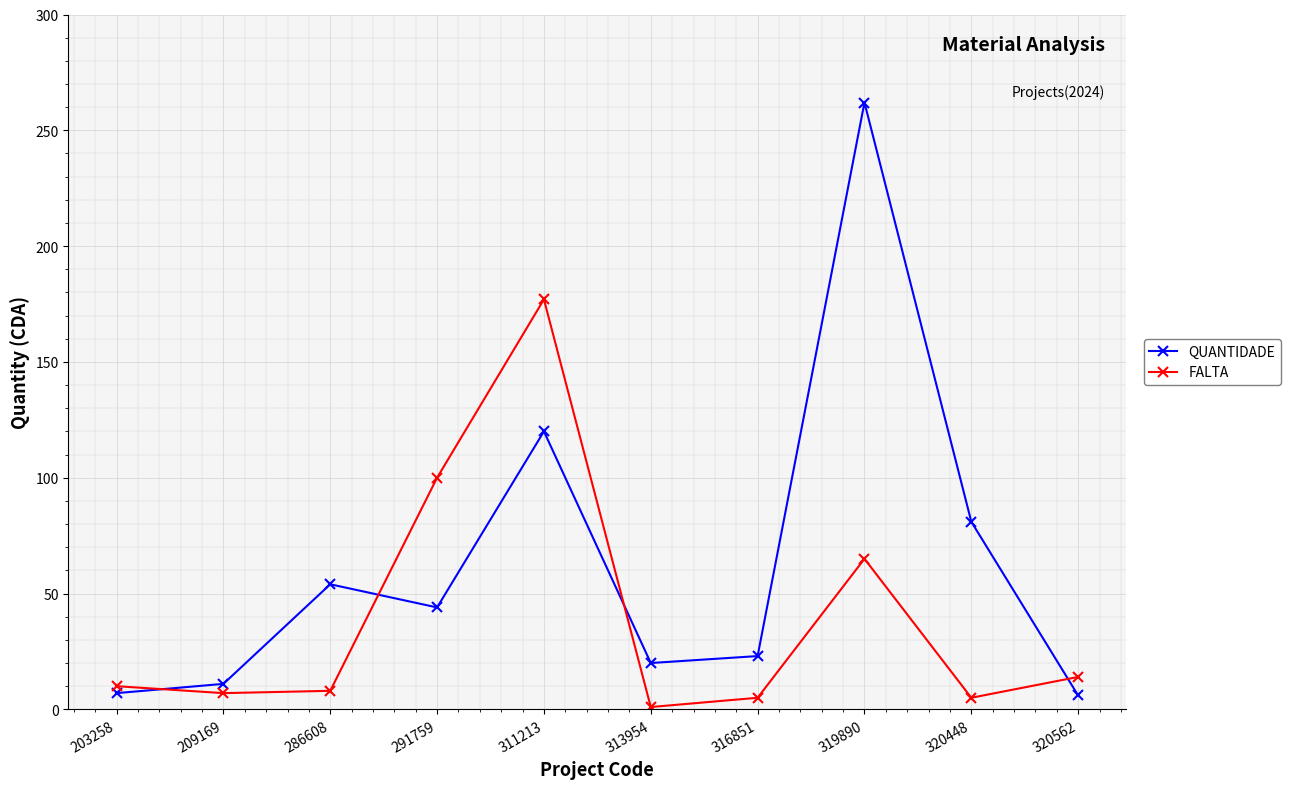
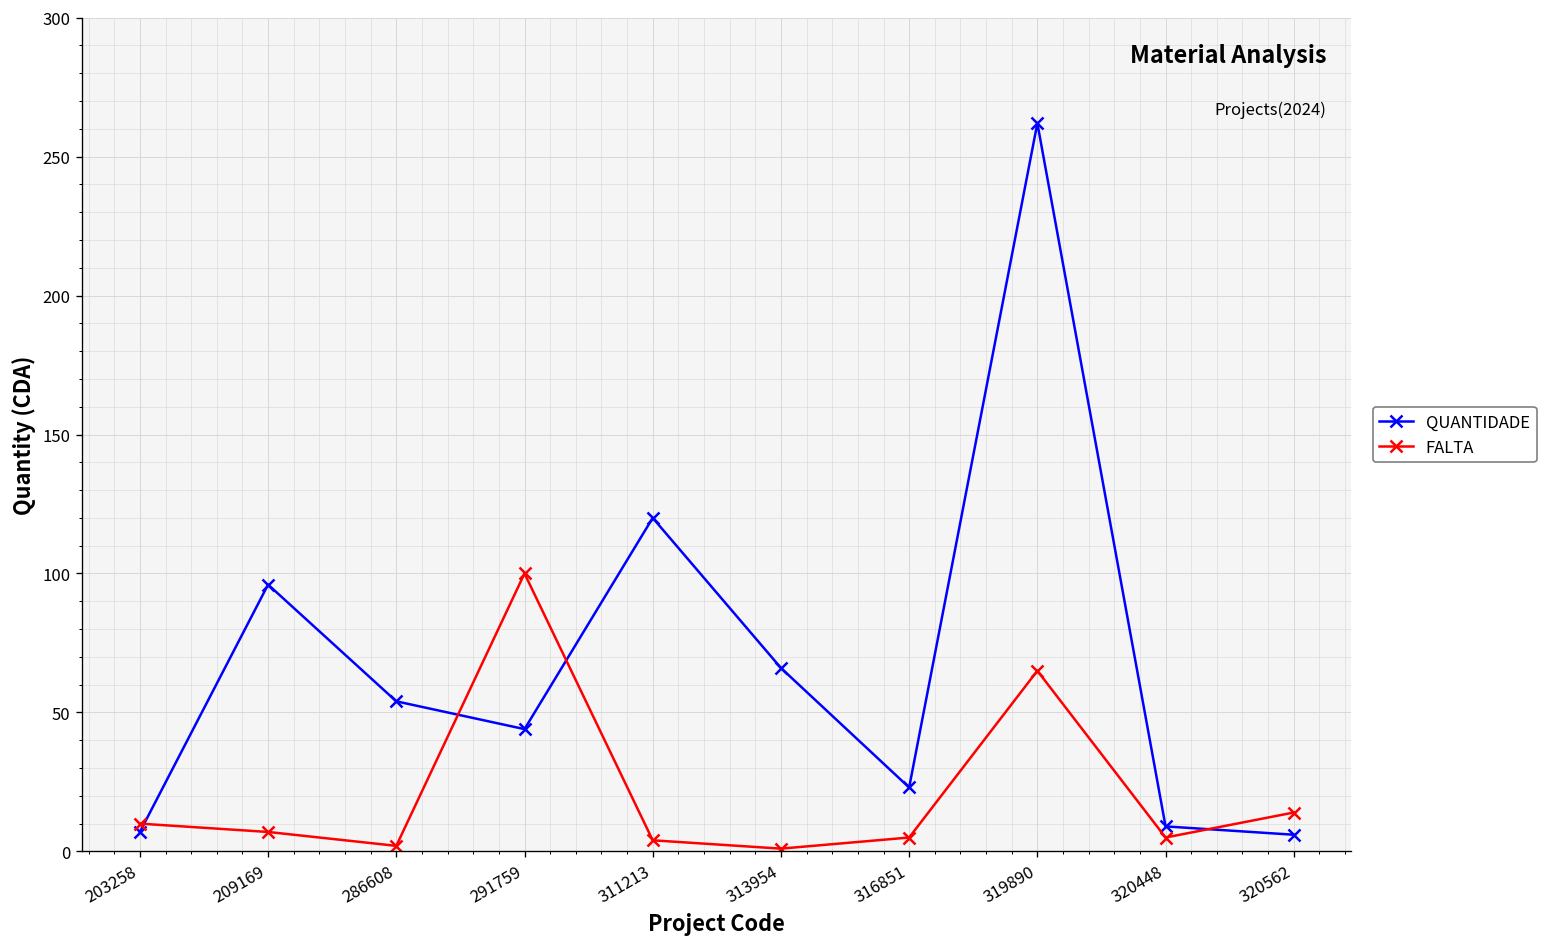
QUANTIDADE, 209169: 11 -> 96
FALTA, 286608: 8 -> 2
FALTA, 311213: 177 -> 4
QUANTIDADE, 313954: 20 -> 66
QUANTIDADE, 320448: 81 -> 9
